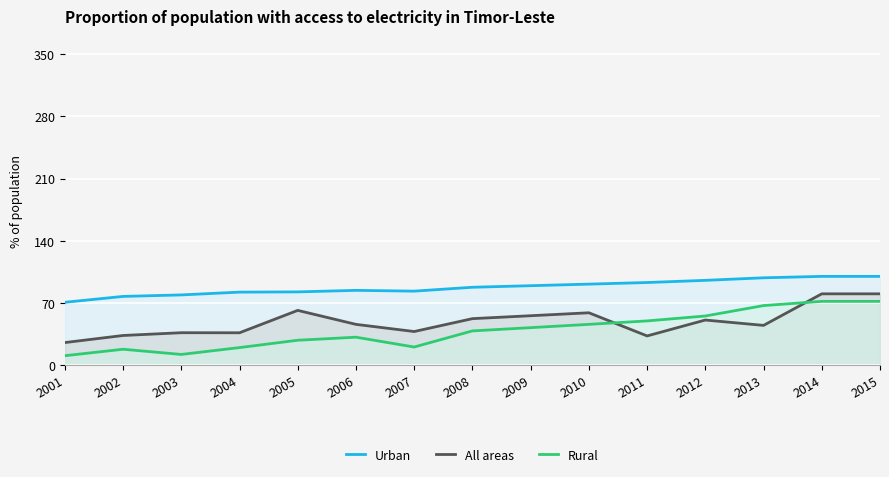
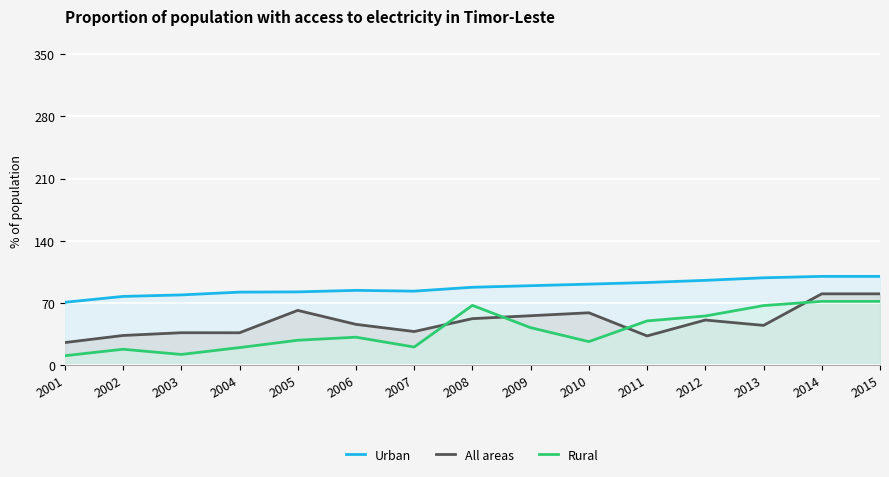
Rural, 2008: 40 -> 70
Rural, 2010: 50 -> 30
